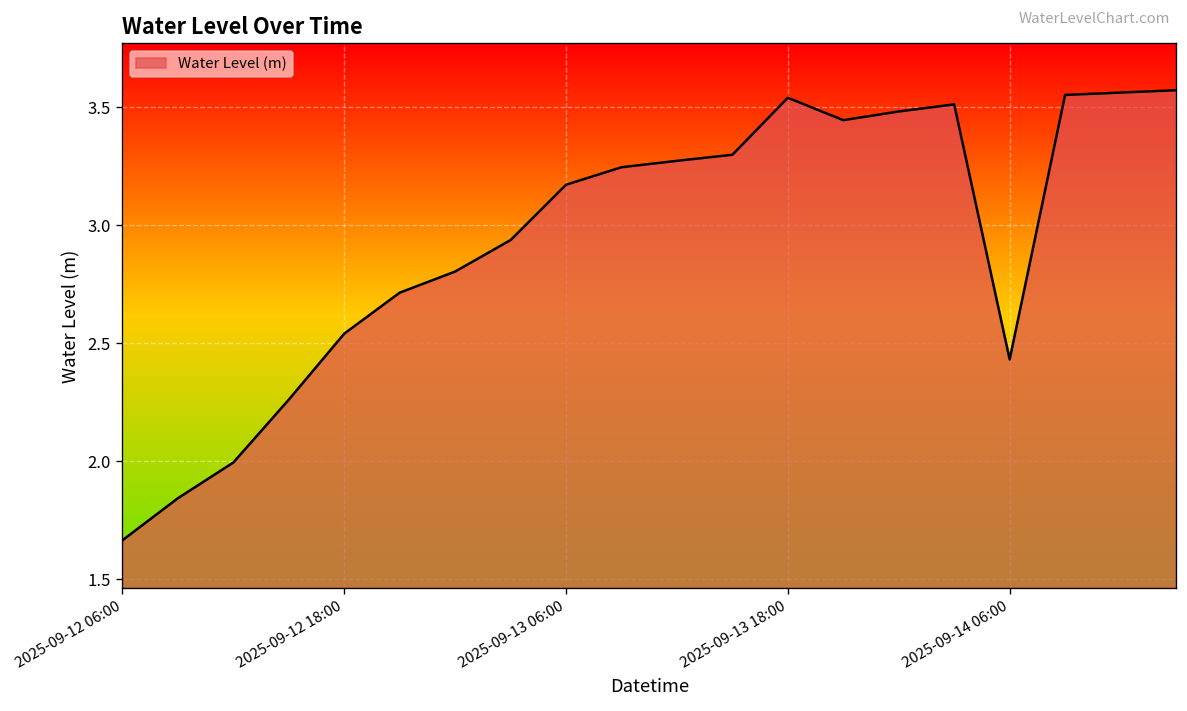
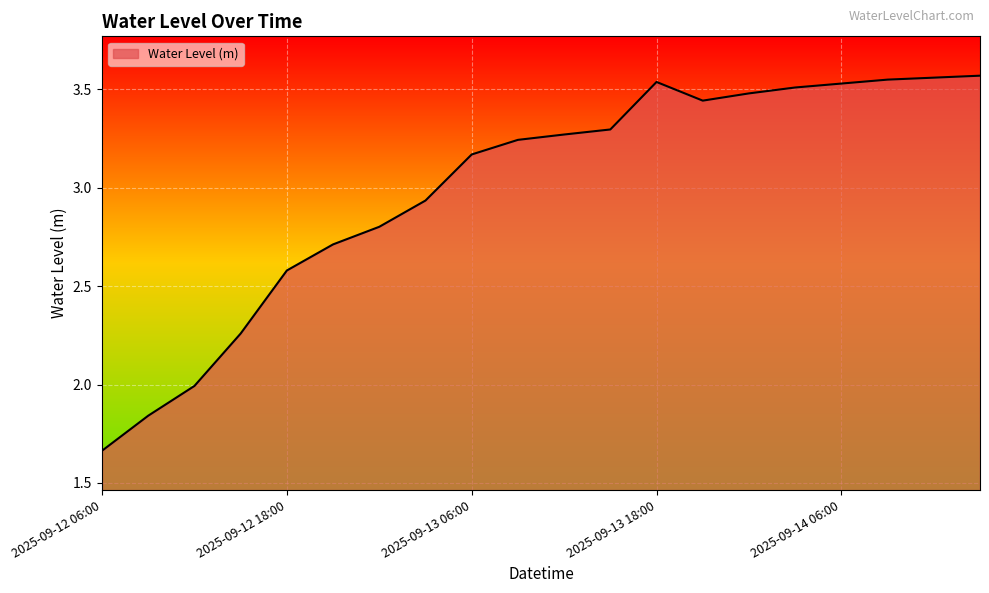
2025-09-12 18:00: 2.54 -> 2.58
2025-09-14 06:00: 2.43 -> 3.53
